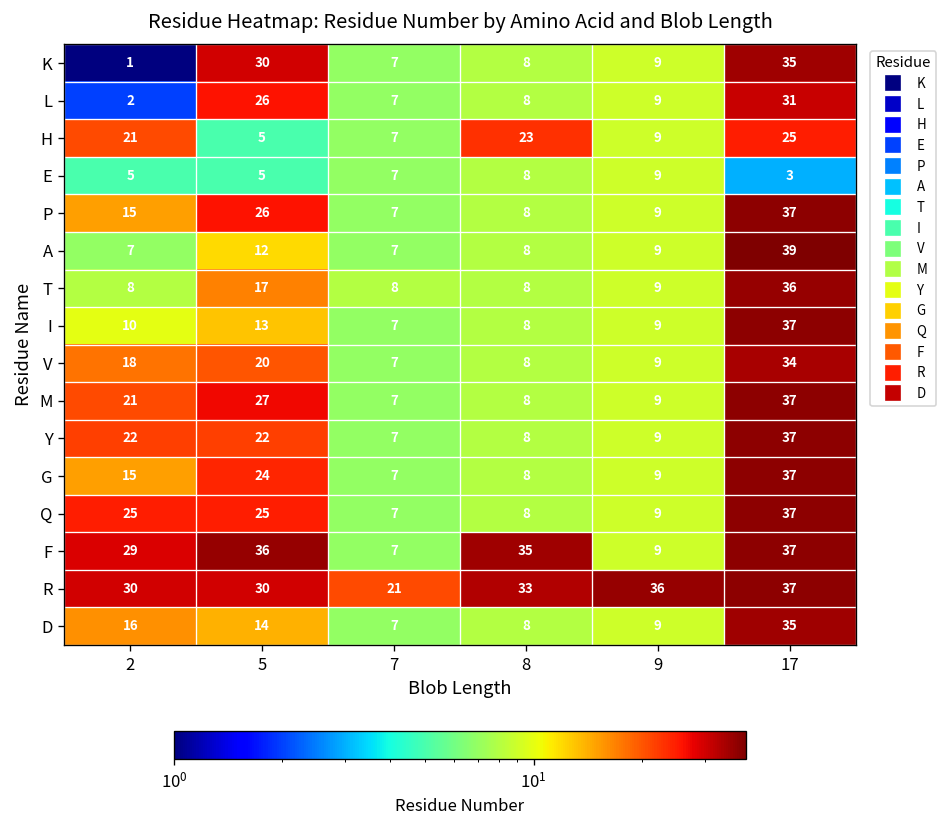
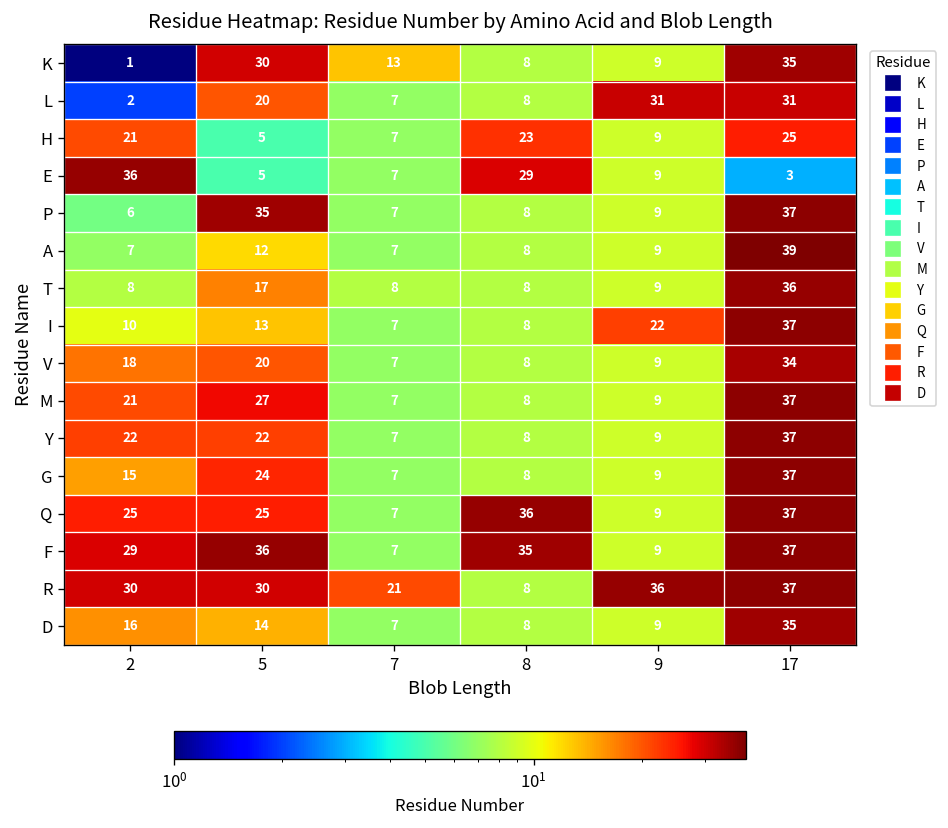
K, 7: 7 -> 13
L, 5: 26 -> 20
L, 9: 9 -> 31
E, 2: 5 -> 36
E, 8: 8 -> 29
P, 2: 15 -> 6
P, 5: 26 -> 35
I, 9: 9 -> 22
Q, 8: 8 -> 36
R, 8: 33 -> 8
